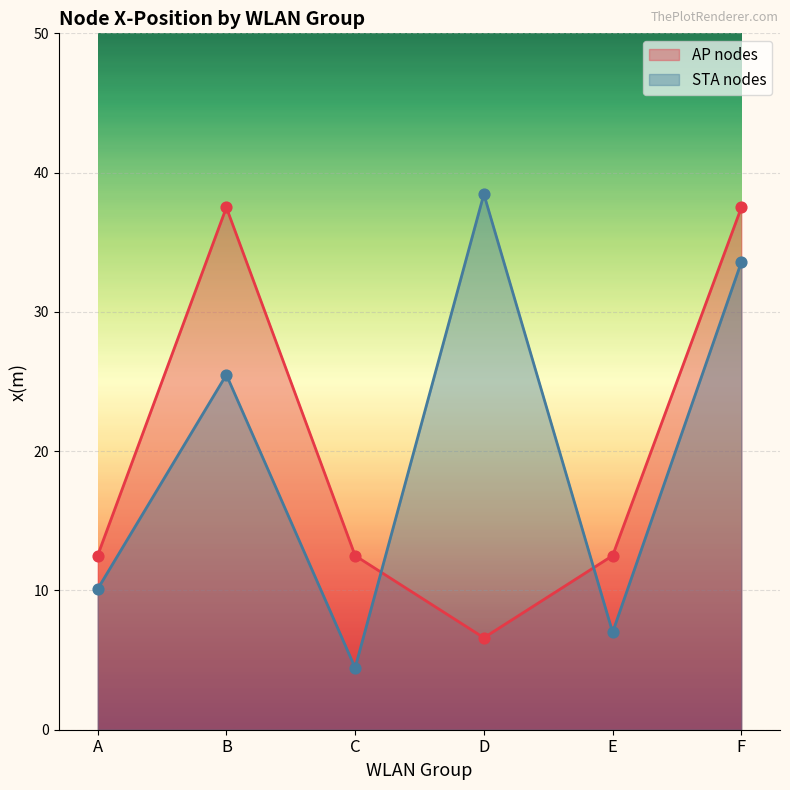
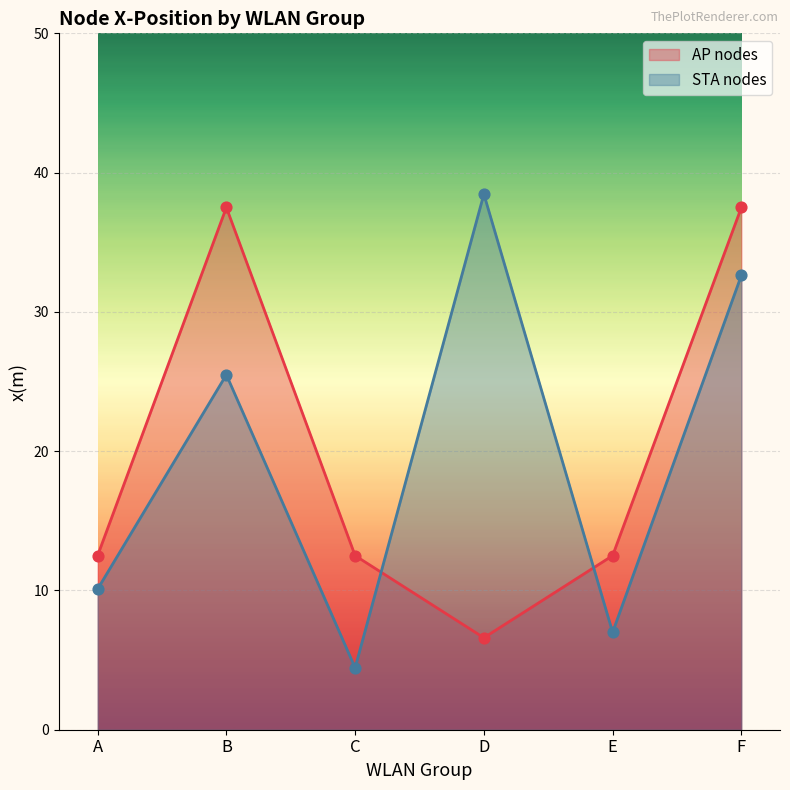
STA nodes, F: 33.6 -> 32.6
